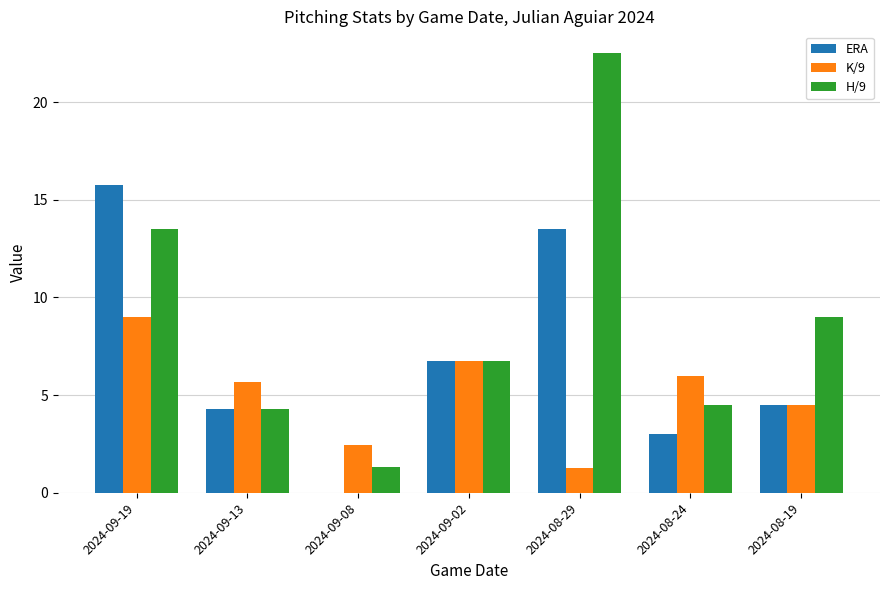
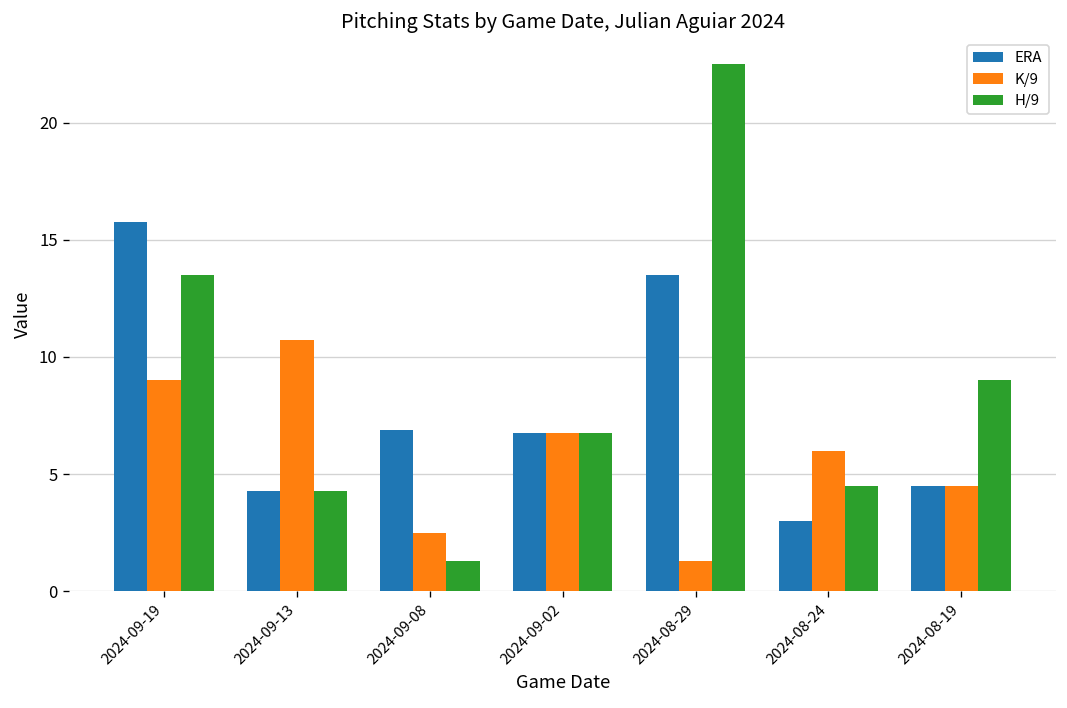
K/9, 2024-09-13: 5.7 -> 10.7
ERA, 2024-09-08: 0.0 -> 6.9
